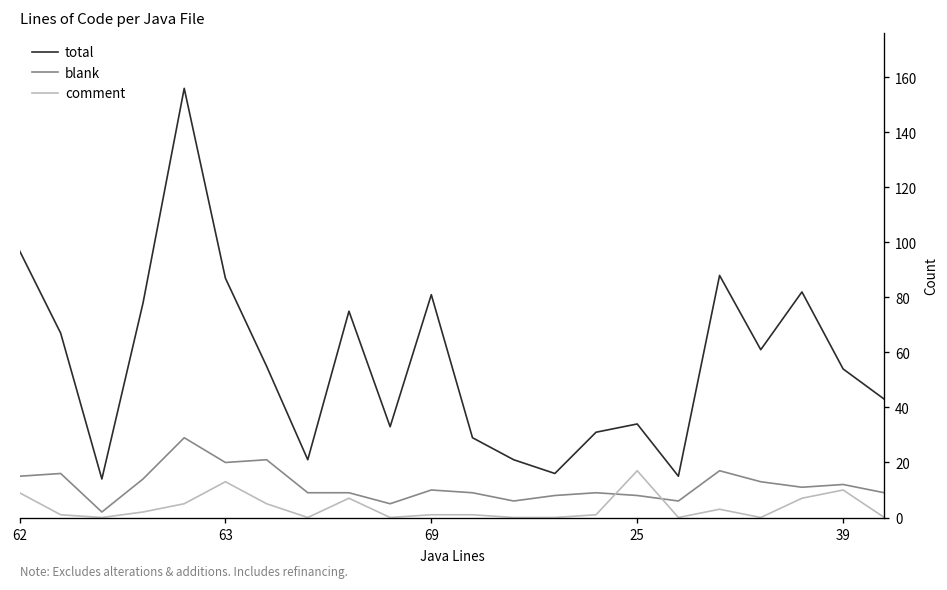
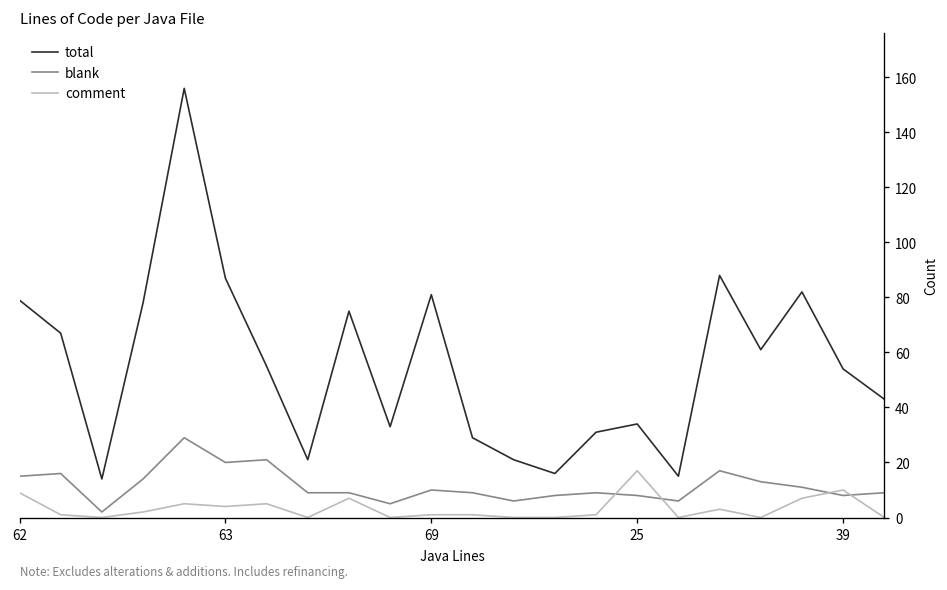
total, 62: 97 -> 79
comment, 63: 13 -> 4
blank, 39: 12 -> 8
